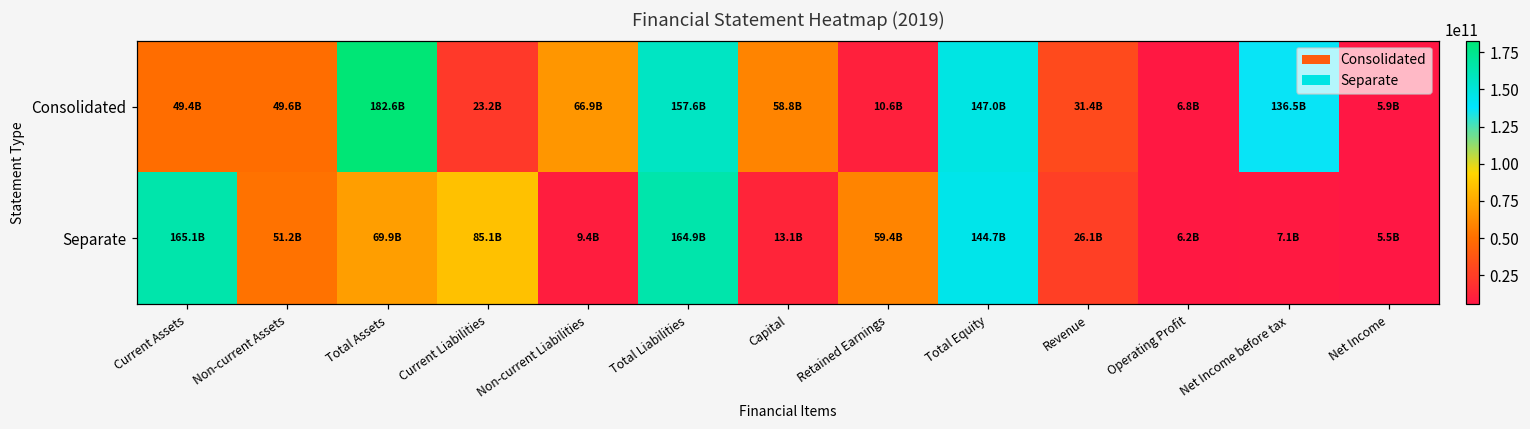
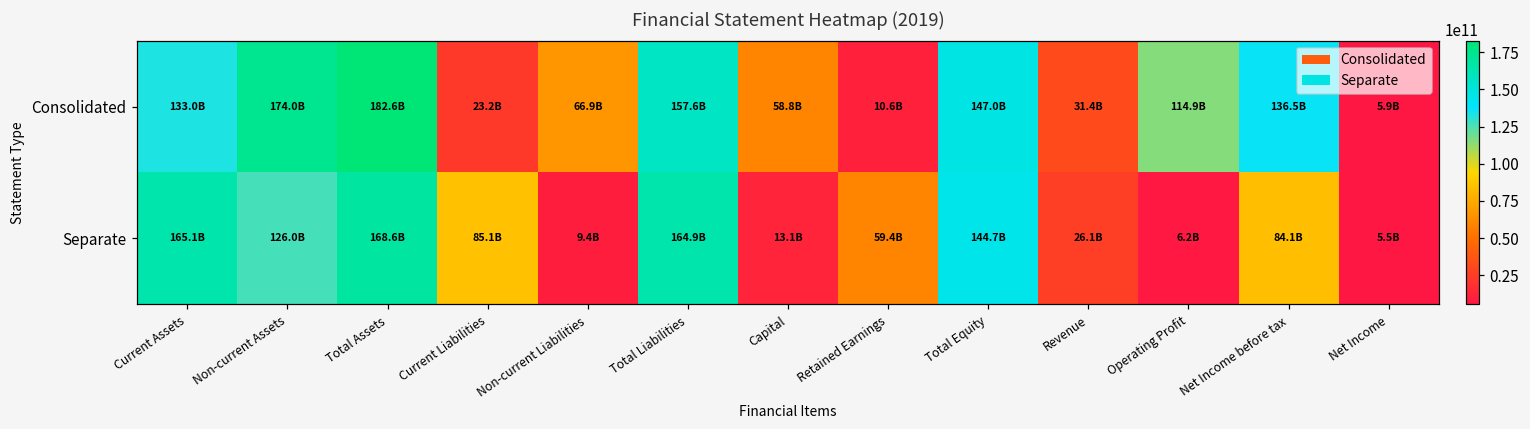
Consolidated, Current Assets: 49.4B -> 133.0B
Consolidated, Non-current Assets: 49.6B -> 174.0B
Consolidated, Operating Profit: 6.8B -> 114.9B
Separate, Non-current Assets: 51.2B -> 126.0B
Separate, Total Assets: 69.9B -> 168.6B
Separate, Net Income before tax: 7.1B -> 84.1B
